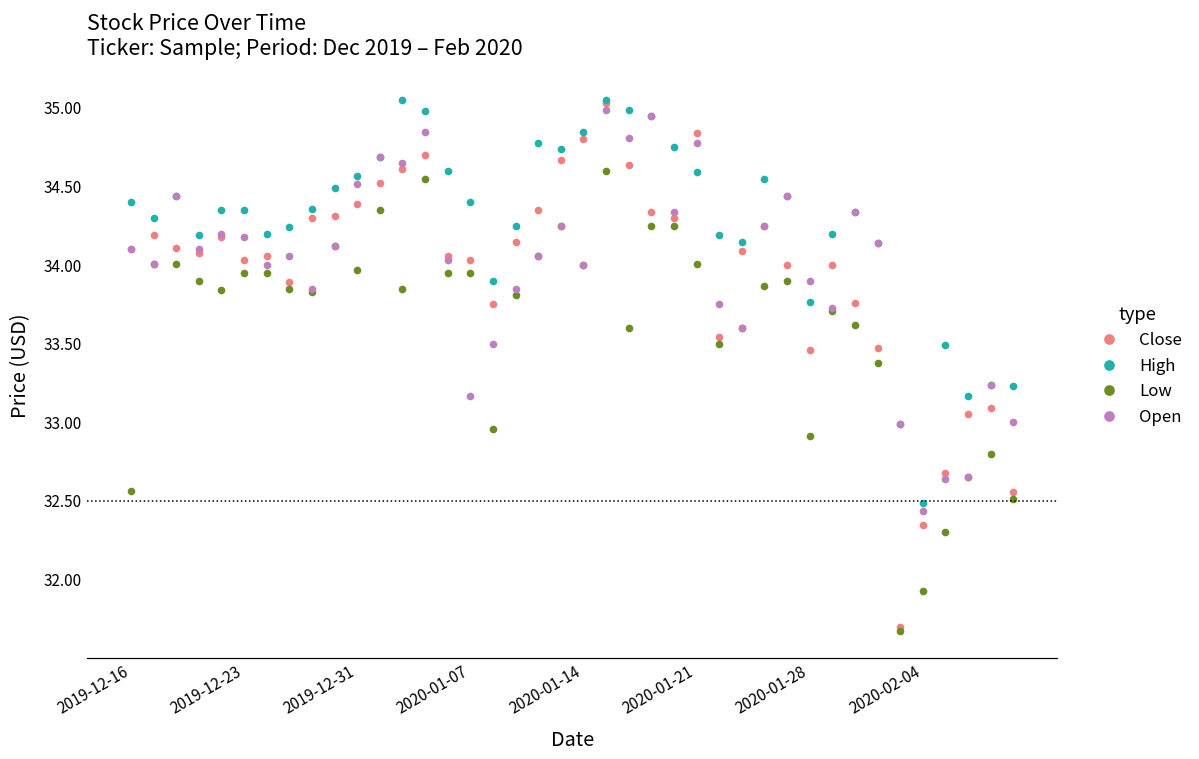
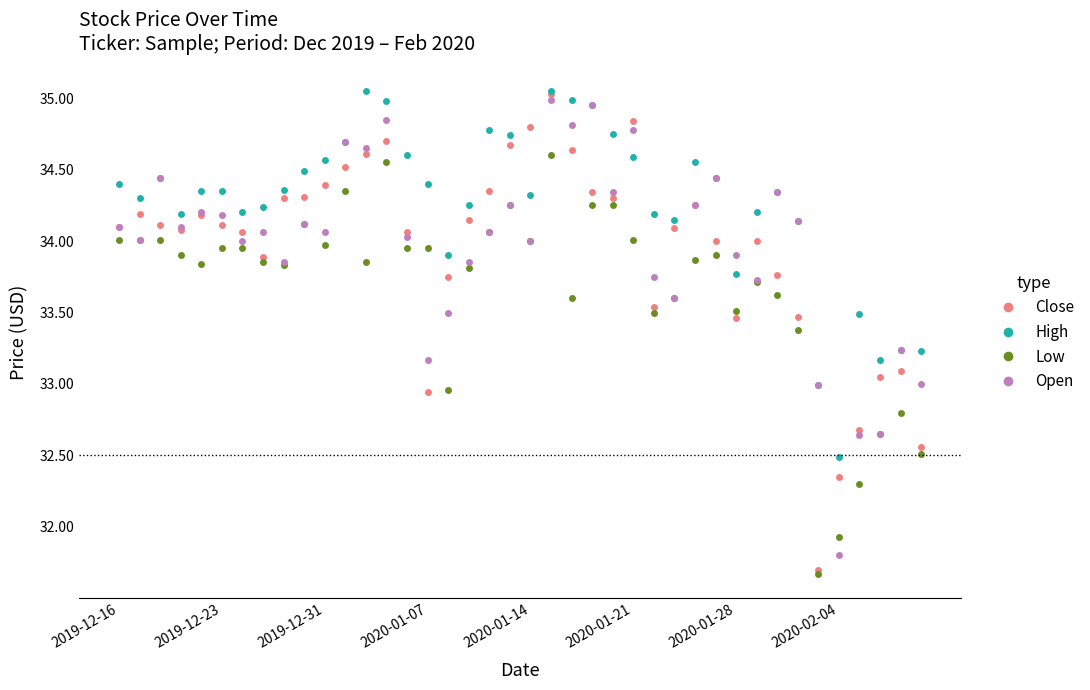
Low, 2019-12-16: 32.56 -> 34.01
Close, 2019-12-23: 34.03 -> 34.11
Open, 2019-12-31: 34.52 -> 34.06
Close, 2020-01-07: 34.03 -> 32.95
High, 2020-01-14: 34.85 -> 34.32
Low, 2020-01-28: 32.91 -> 33.51
Open, 2020-02-04: 32.44 -> 31.80
